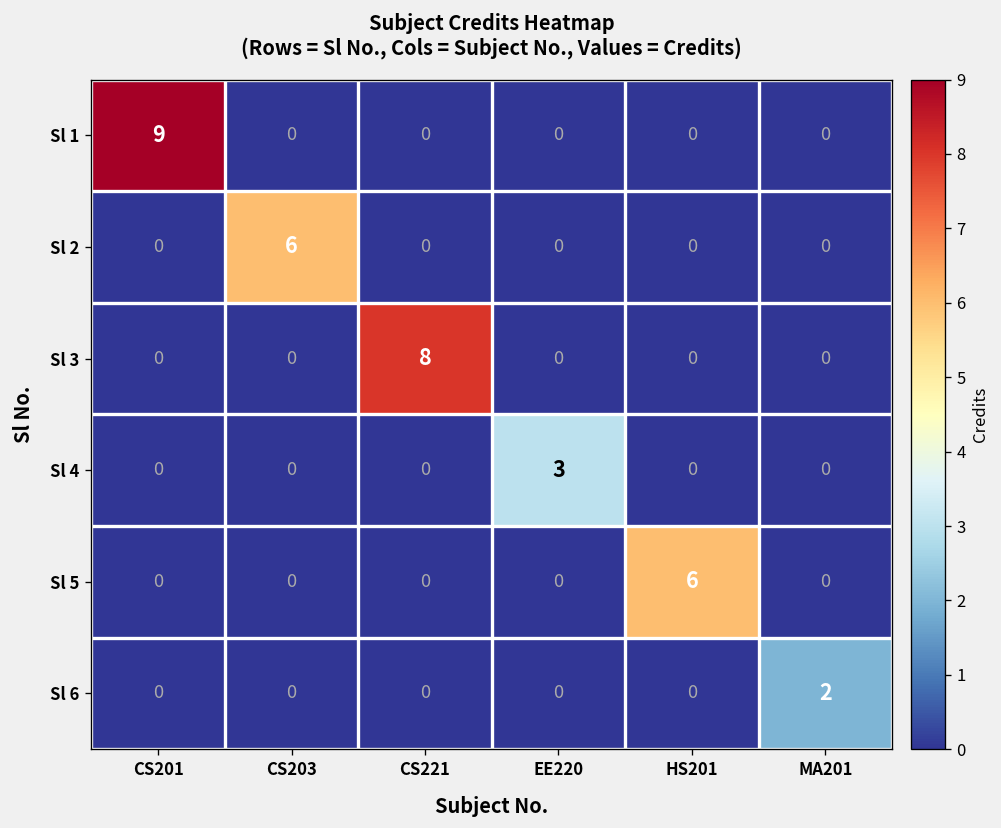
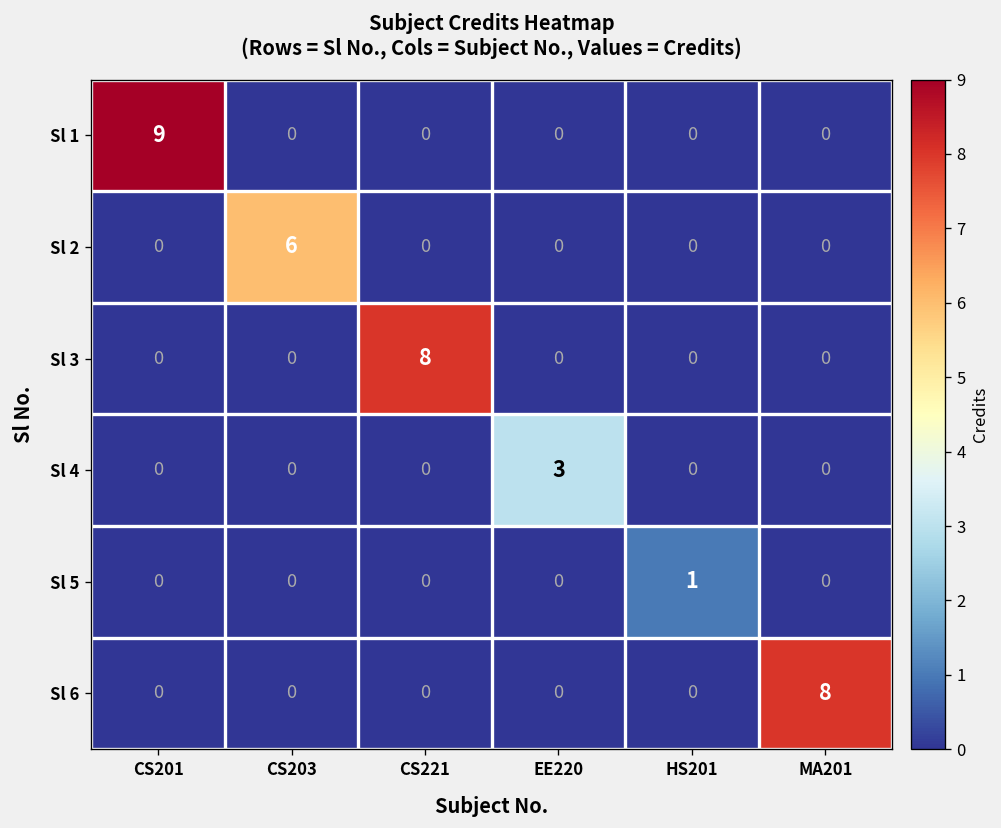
Sl 5, HS201: 6 -> 1
Sl 6, MA201: 2 -> 8
